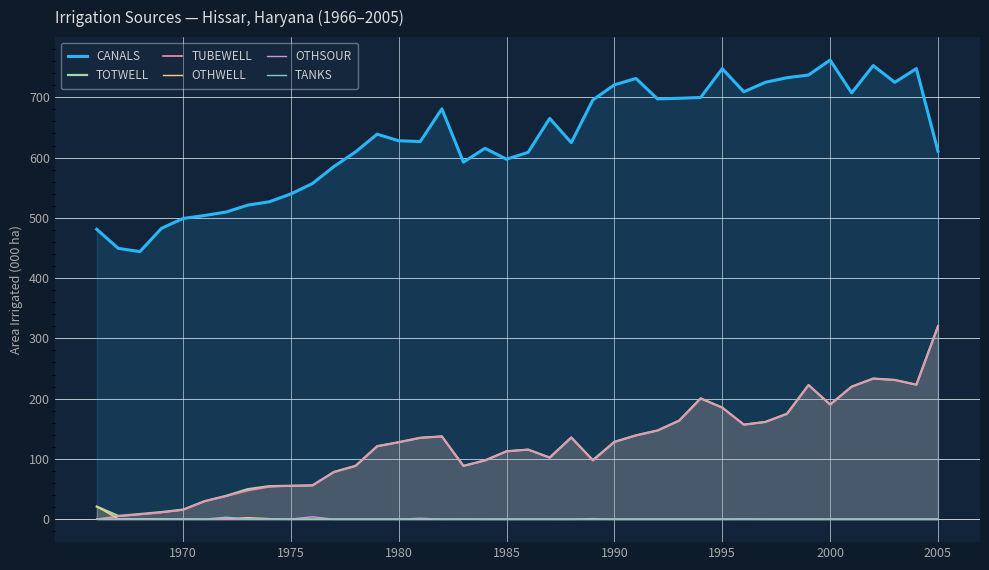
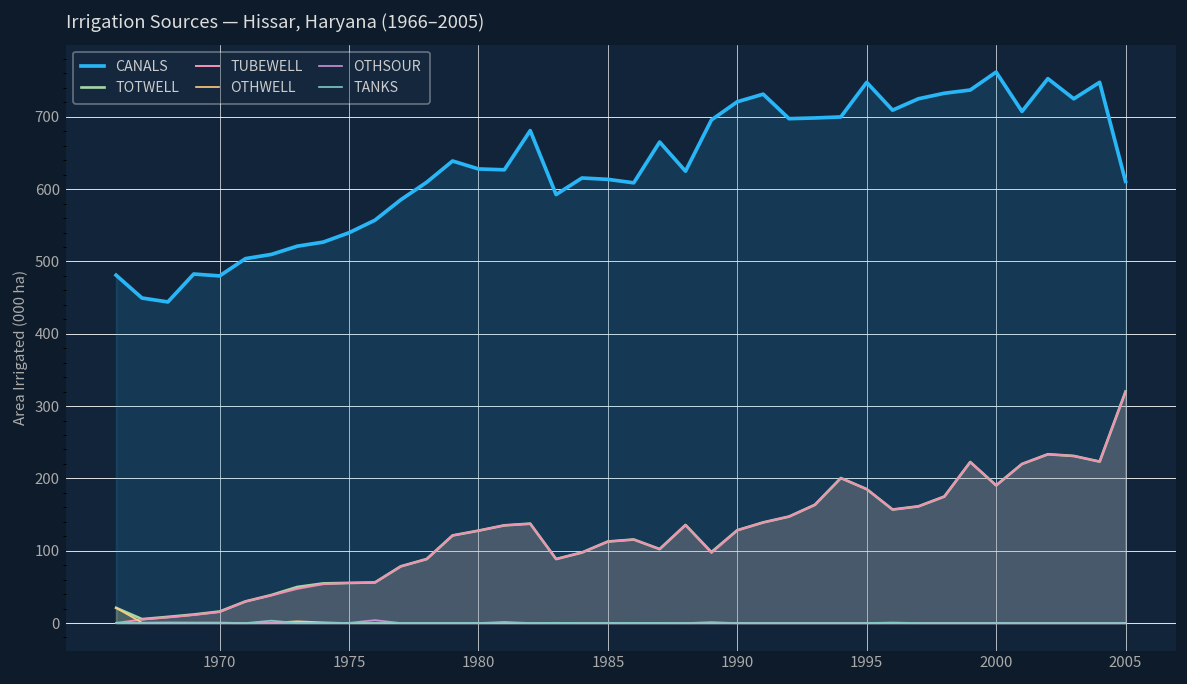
CANALS, 1970: 500 -> 480
CANALS, 1985: 600 -> 610
